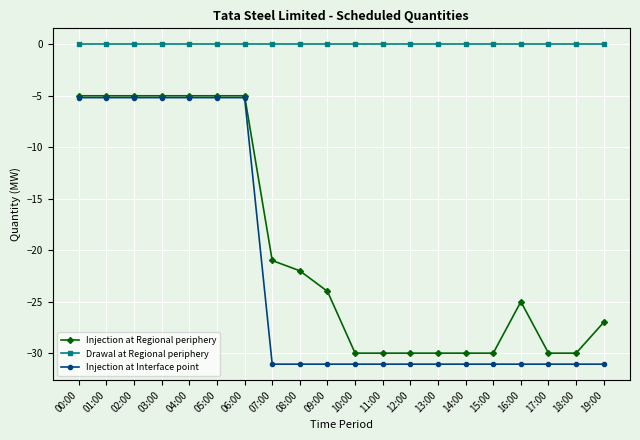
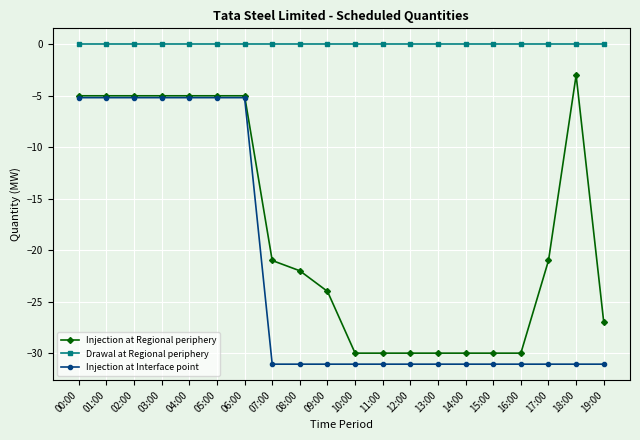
Injection at Regional periphery, 16:00: -25 -> -30
Injection at Regional periphery, 17:00: -30 -> -21
Injection at Regional periphery, 18:00: -30 -> -3
